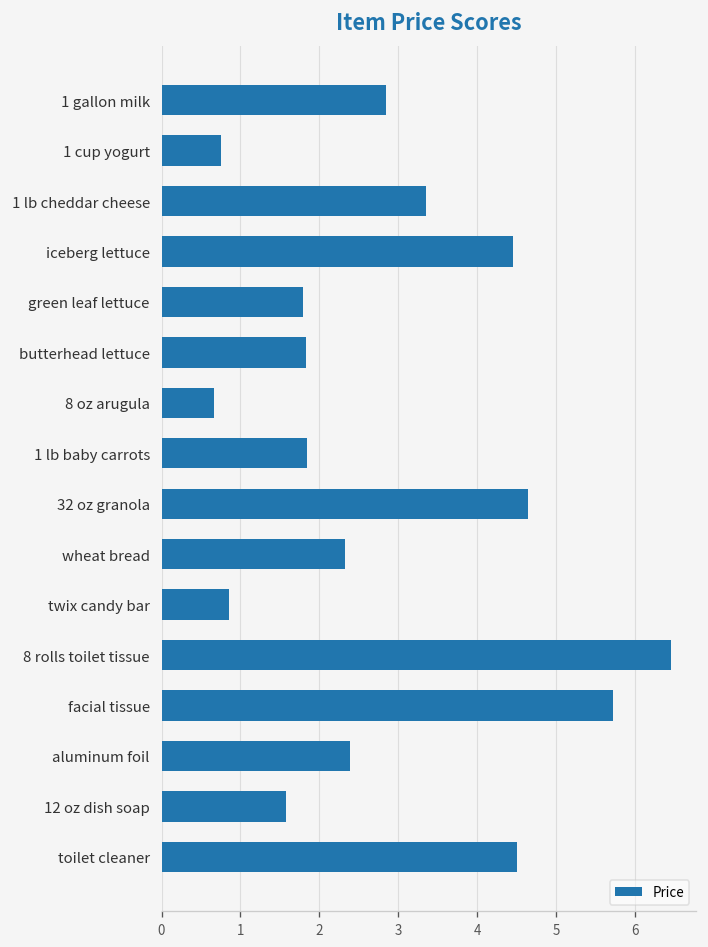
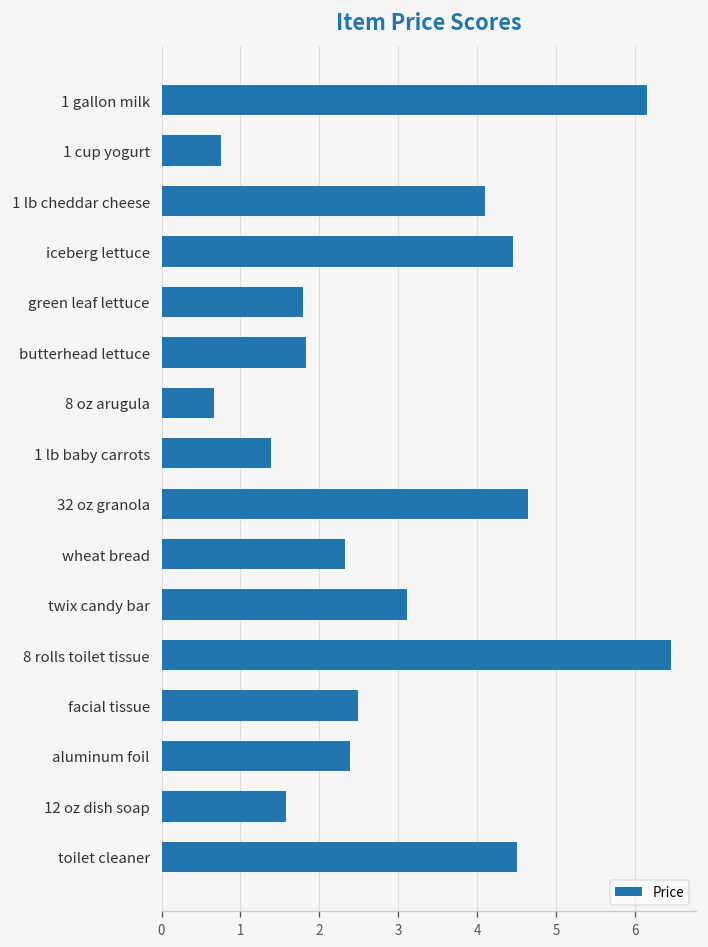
1 gallon milk: 2.9 -> 6.2
1 lb cheddar cheese: 3.4 -> 4.1
1 lb baby carrots: 1.8 -> 1.4
twix candy bar: 0.9 -> 3.1
facial tissue: 5.7 -> 2.5
